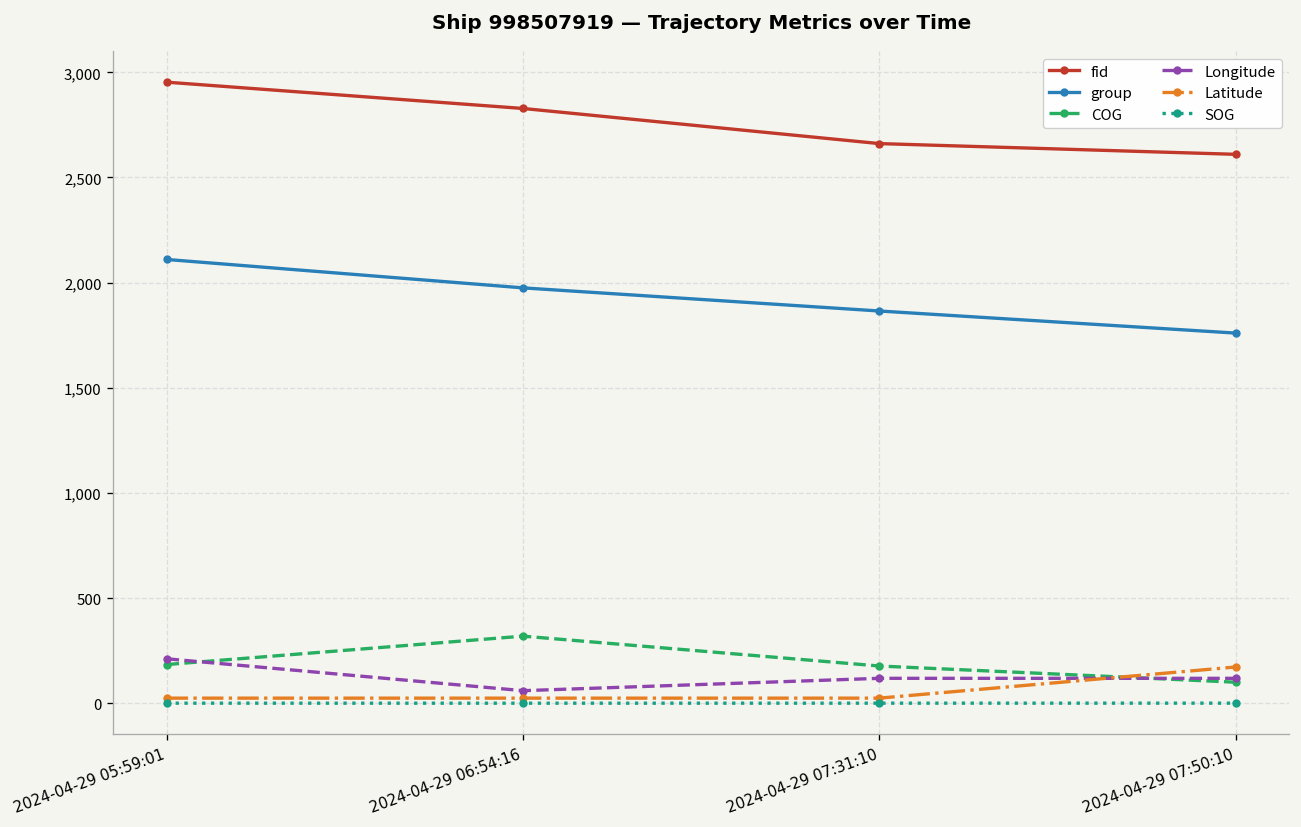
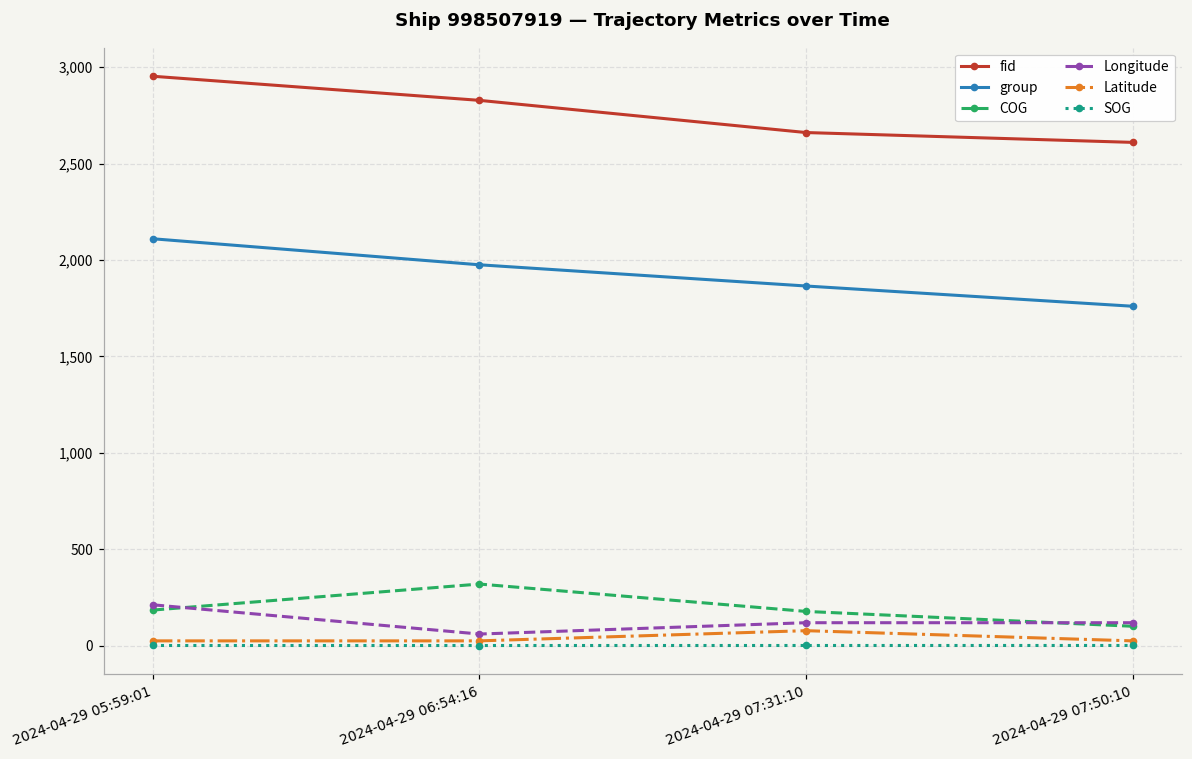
Latitude, 2024-04-29 07:31:10: 20 -> 80
Latitude, 2024-04-29 07:50:10: 170 -> 20
